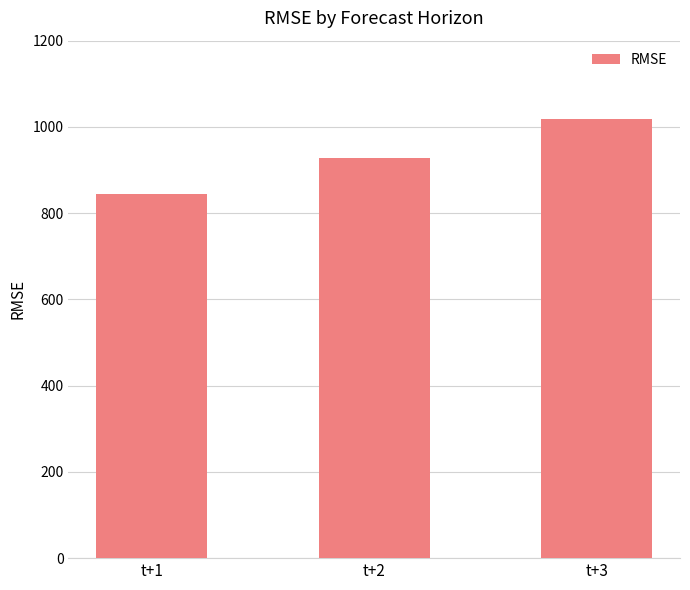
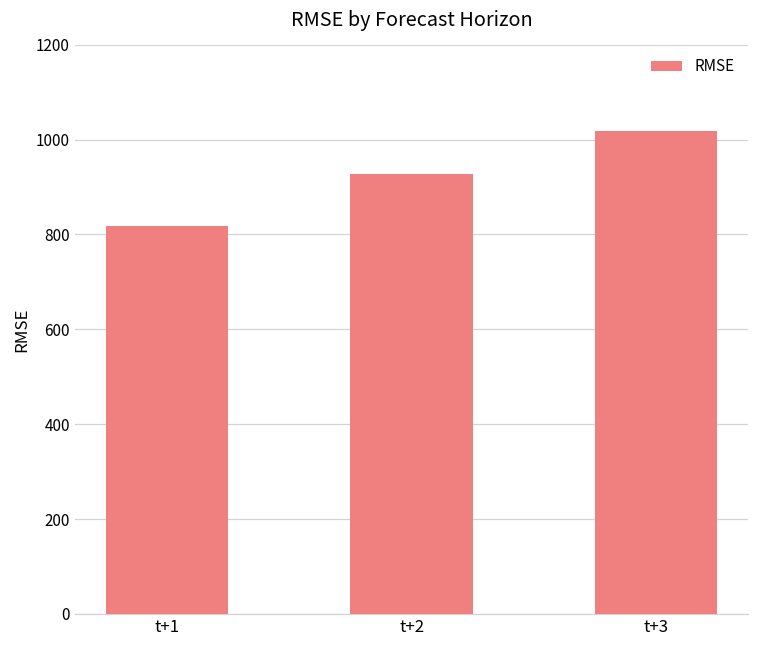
t+1: 850 -> 820
